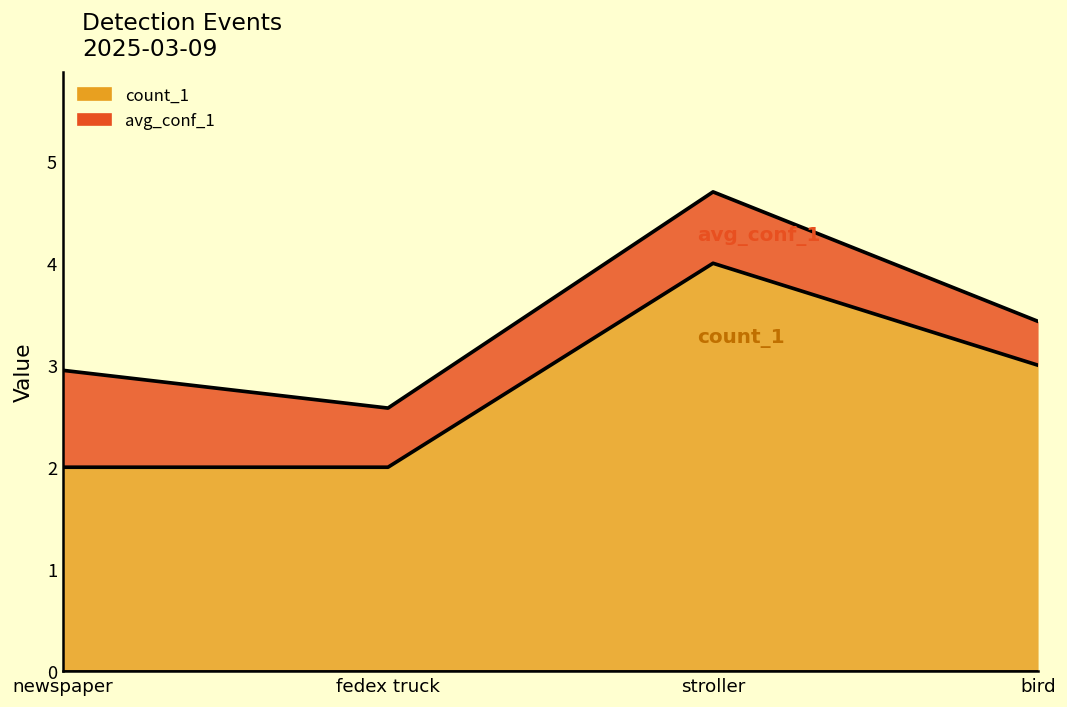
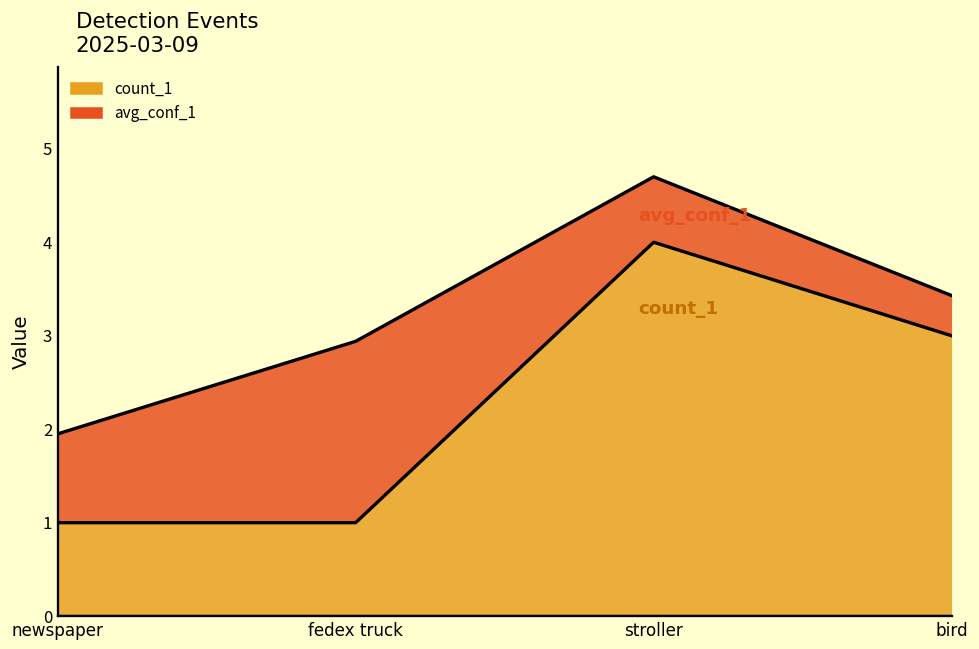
count_1, newspaper: 2 -> 1
count_1, fedex truck: 2 -> 1
avg_conf_1, fedex truck: 0.6 -> 1.9
